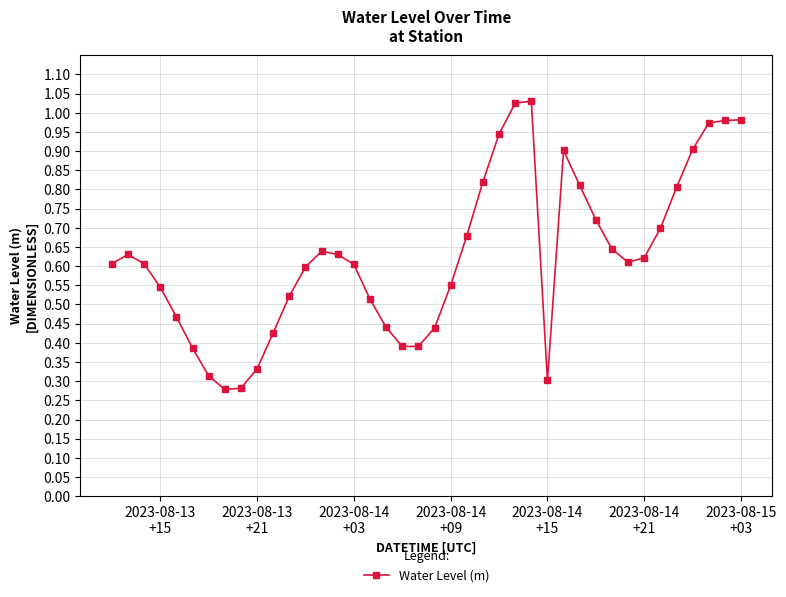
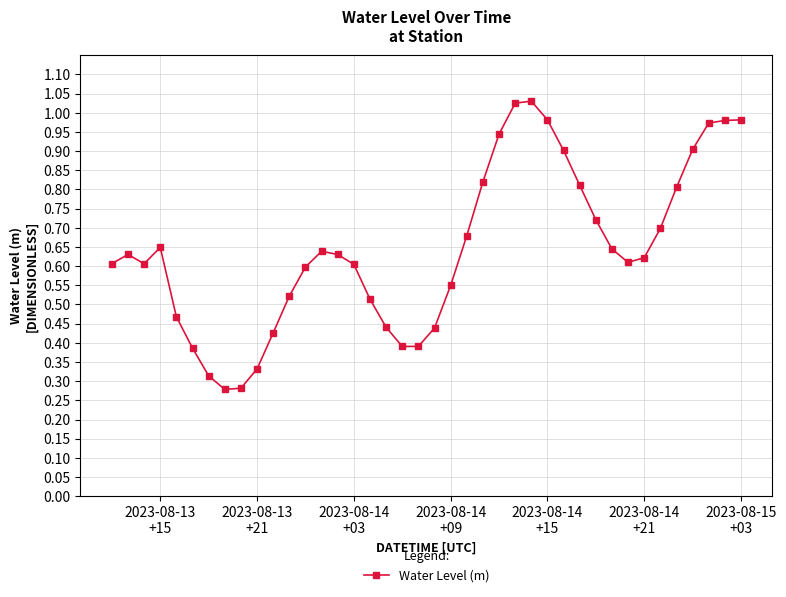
2023-08-13 +15: 0.54 -> 0.65
2023-08-14 +15: 0.30 -> 0.98
